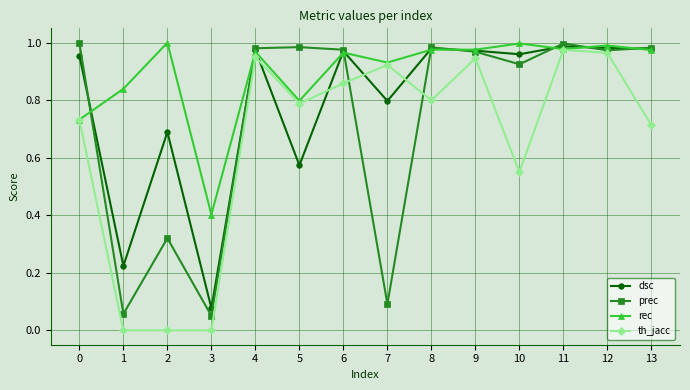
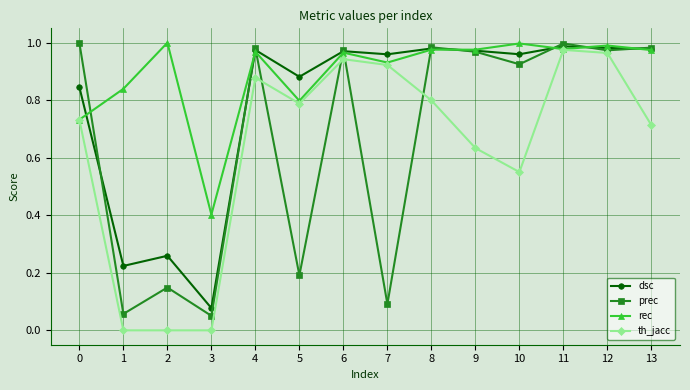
dsc, 0: 0.96 -> 0.85
dsc, 2: 0.69 -> 0.26
prec, 2: 0.32 -> 0.15
th_jacc, 4: 0.95 -> 0.88
dsc, 5: 0.57 -> 0.88
prec, 5: 0.98 -> 0.19
th_jacc, 6: 0.86 -> 0.94
dsc, 7: 0.80 -> 0.96
th_jacc, 9: 0.95 -> 0.63
